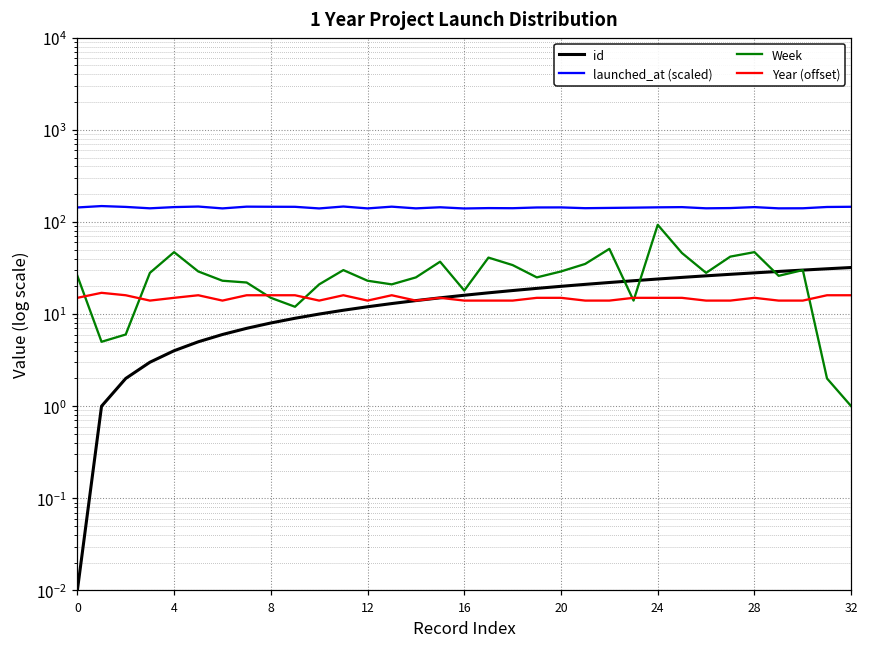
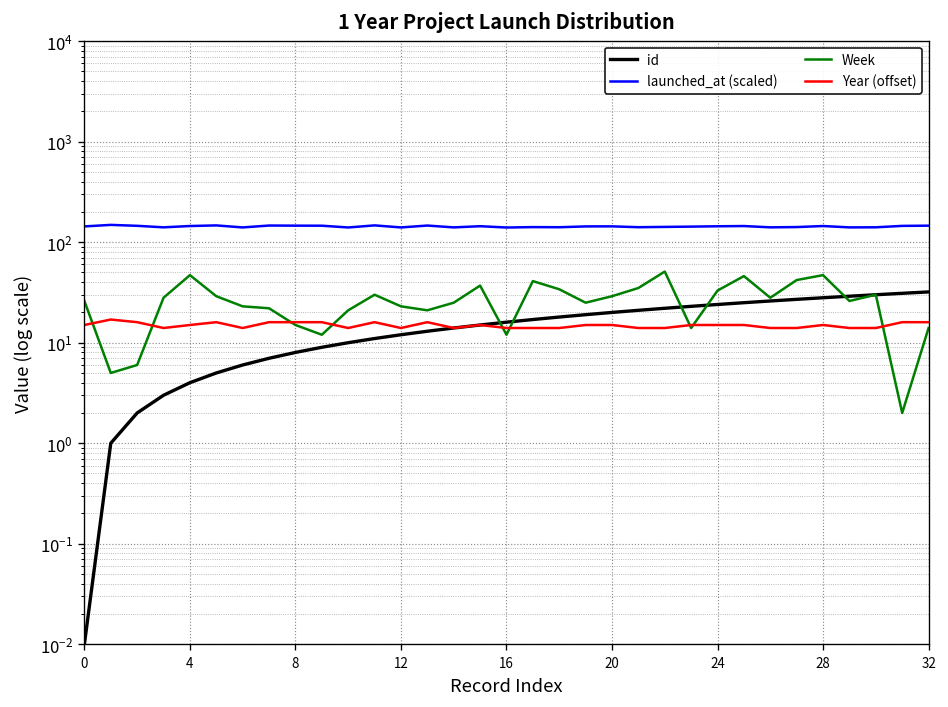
Week, 16: 18 -> 12
Week, 24: 90 -> 33
Week, 32: 1 -> 14
